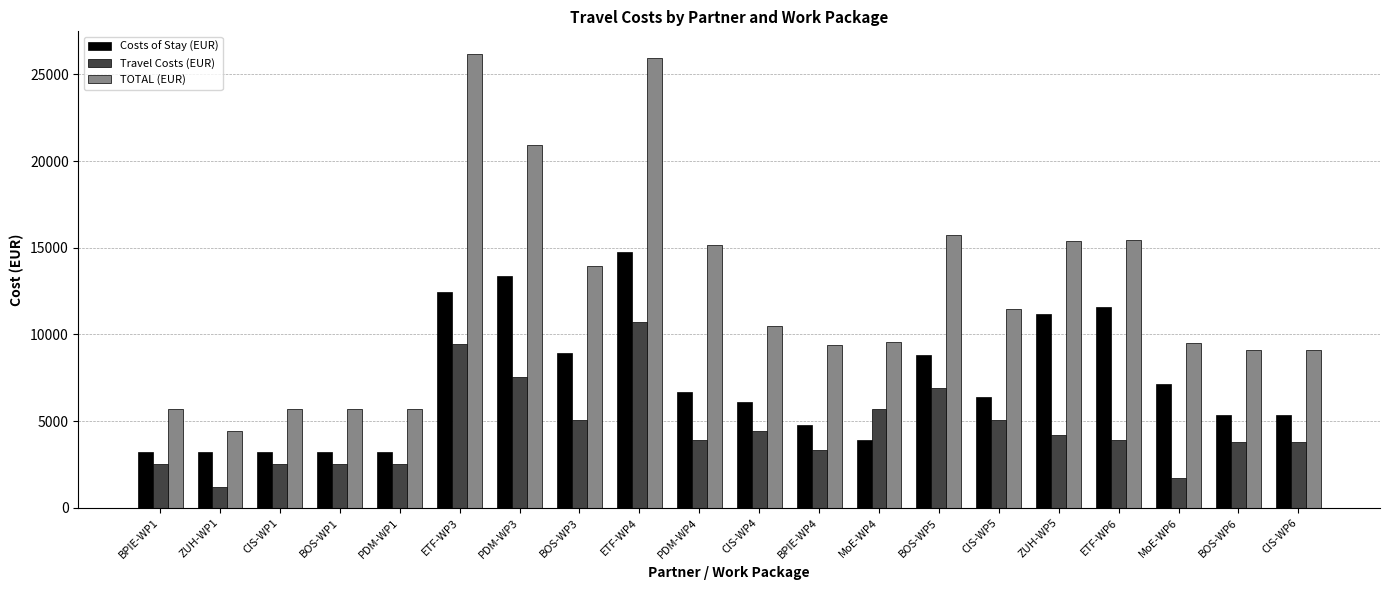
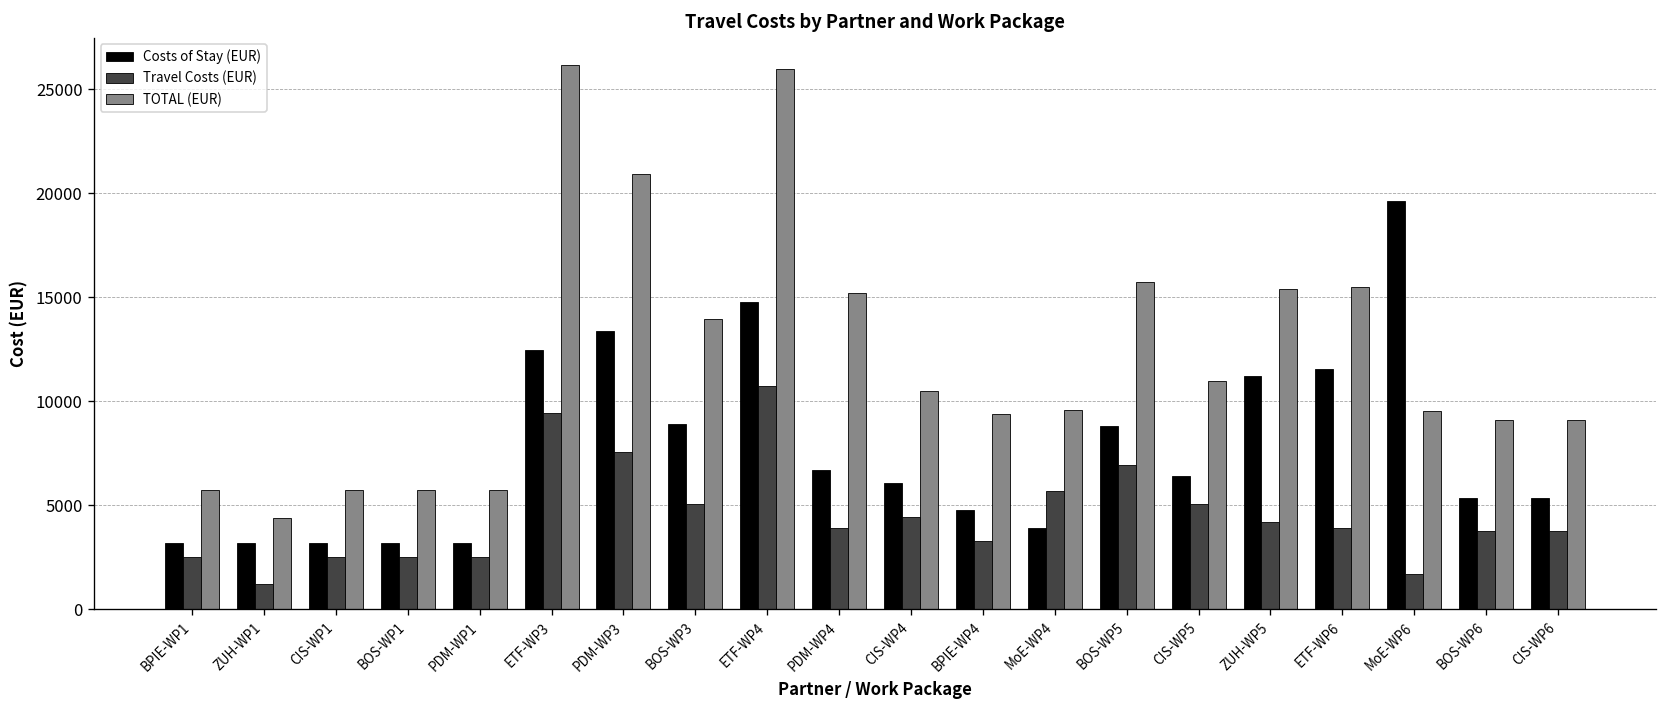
TOTAL (EUR), CIS-WP5: 11400 -> 11000
Costs of Stay (EUR), MoE-WP6: 7100 -> 19600
